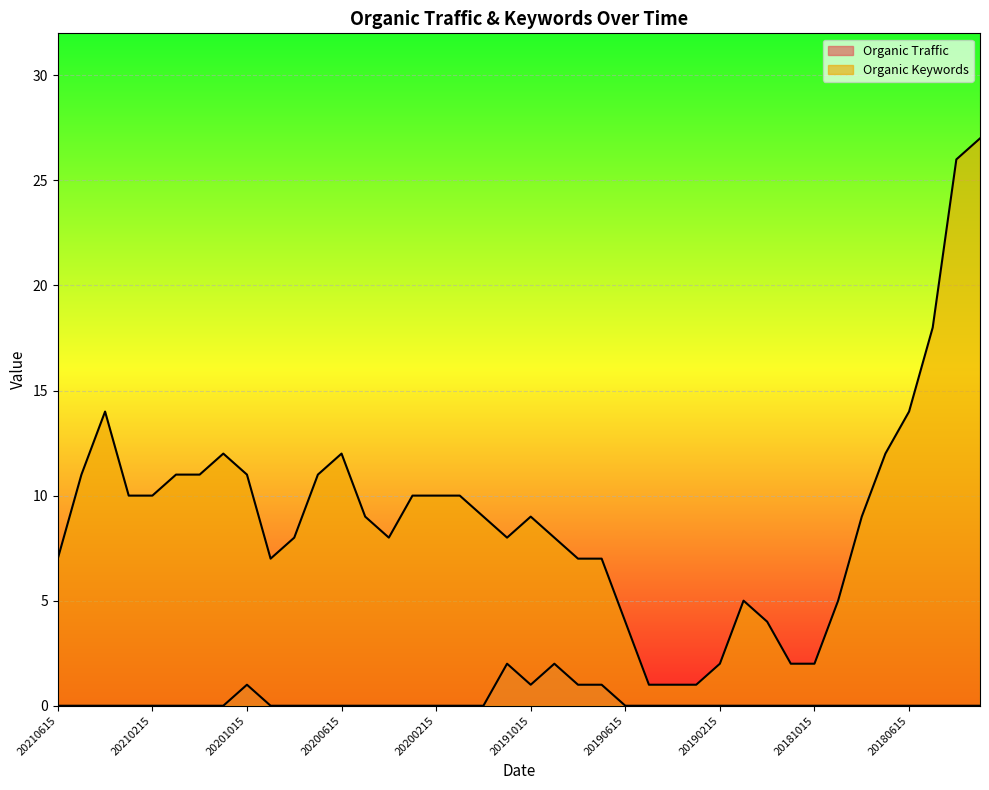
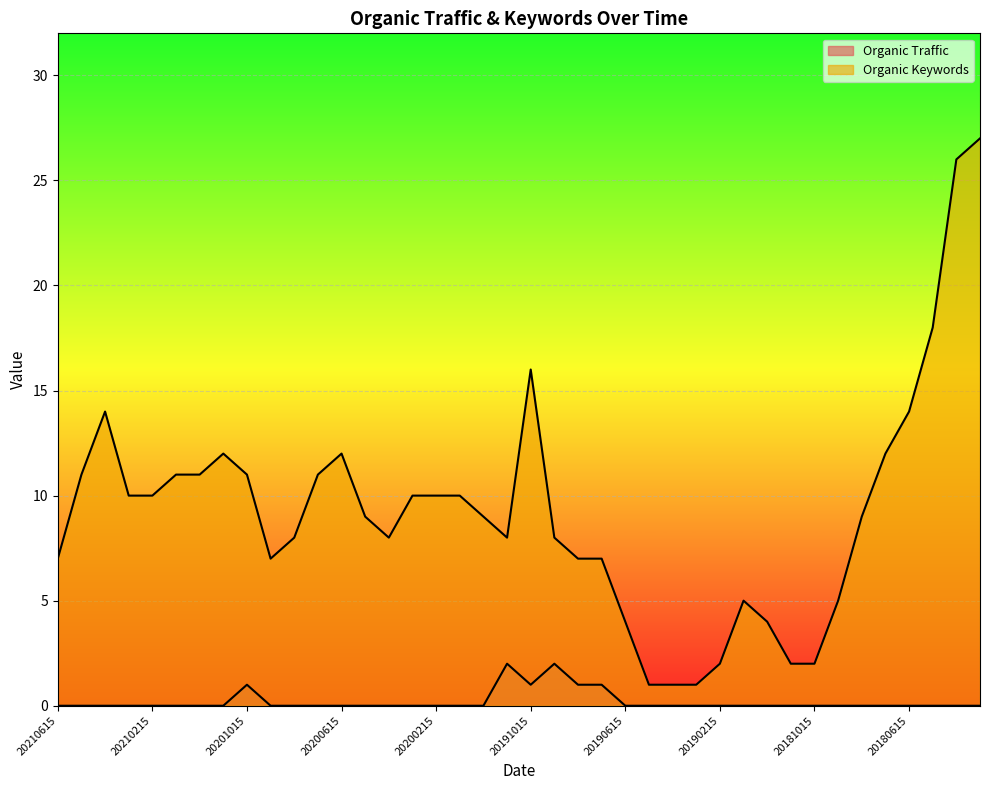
Organic Keywords, 20191015: 9 -> 16
